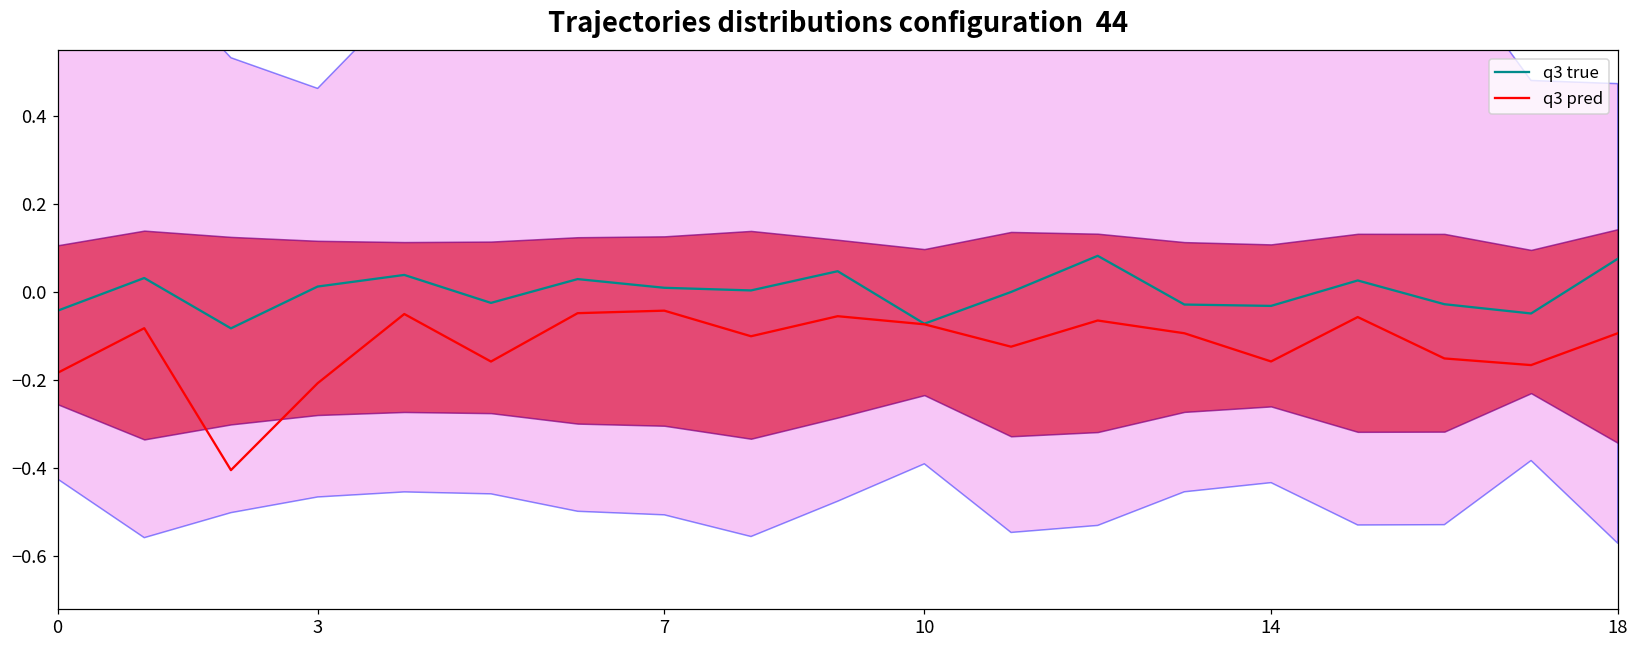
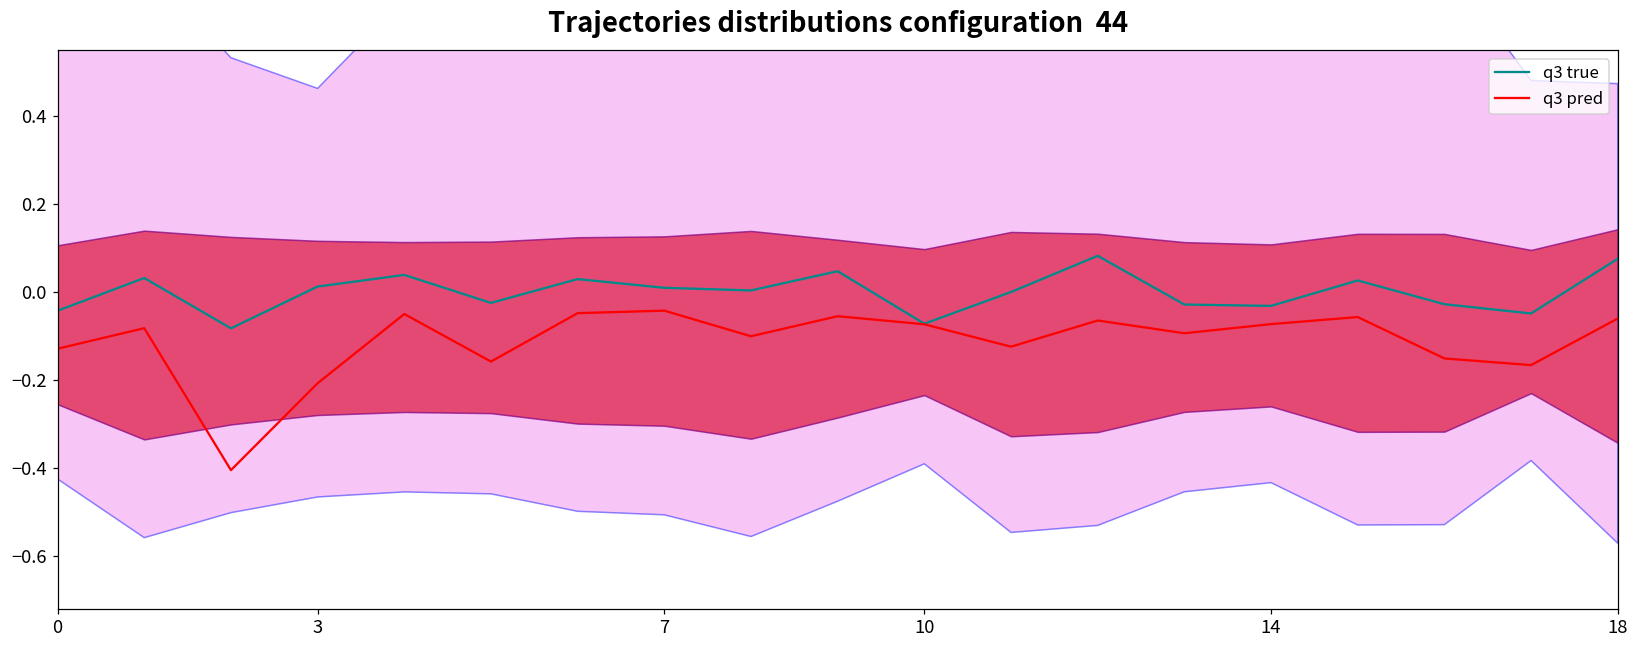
q3 pred, 0: -0.18 -> -0.13
q3 pred, 14: -0.16 -> -0.07
q3 pred, 18: -0.09 -> -0.06
